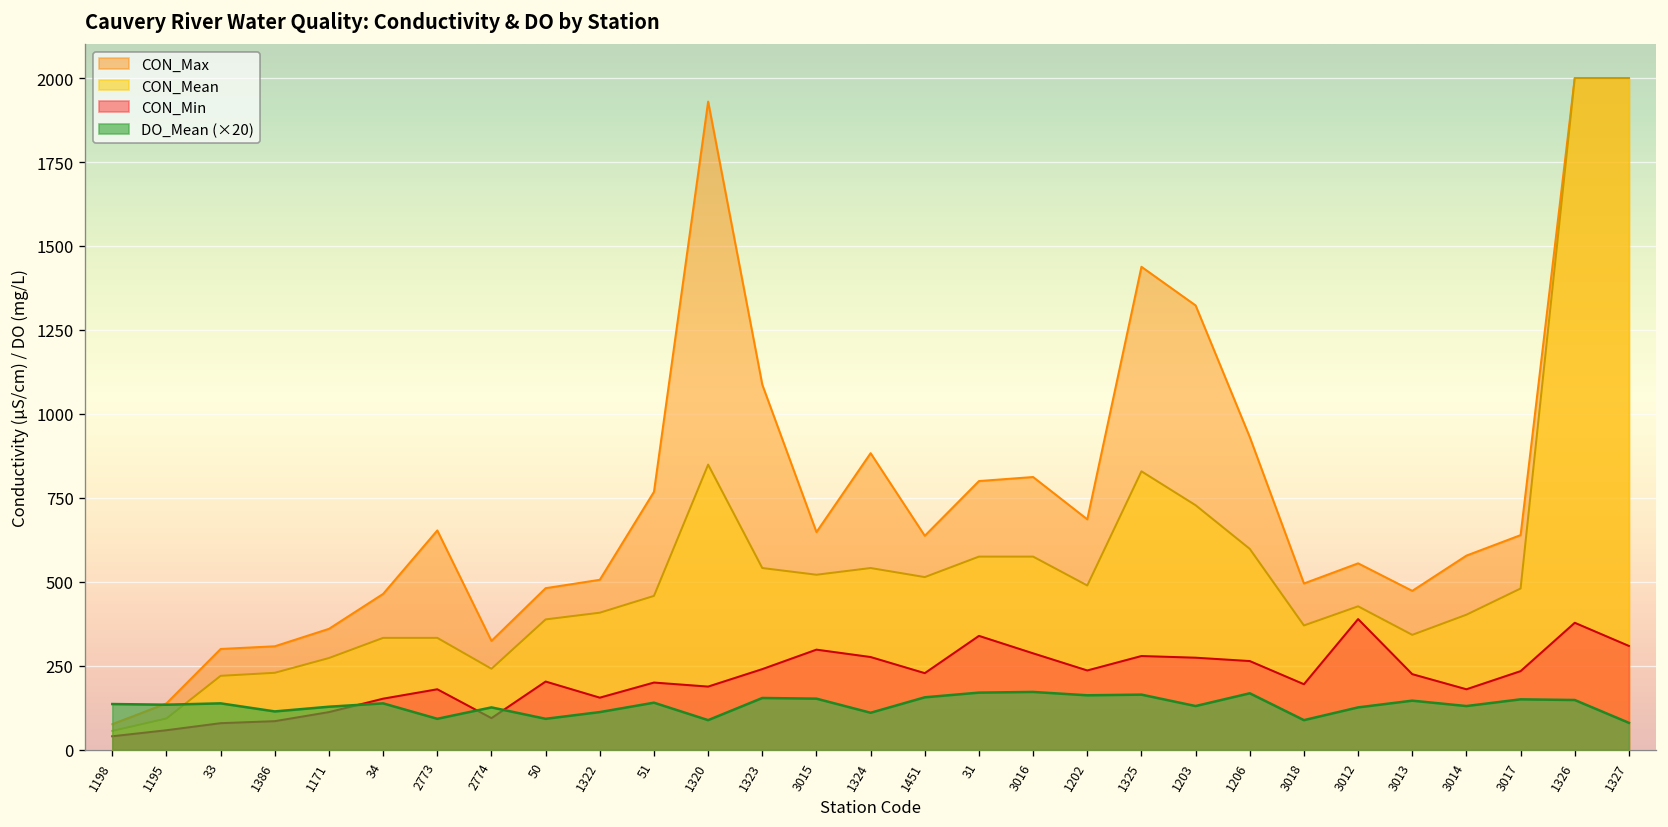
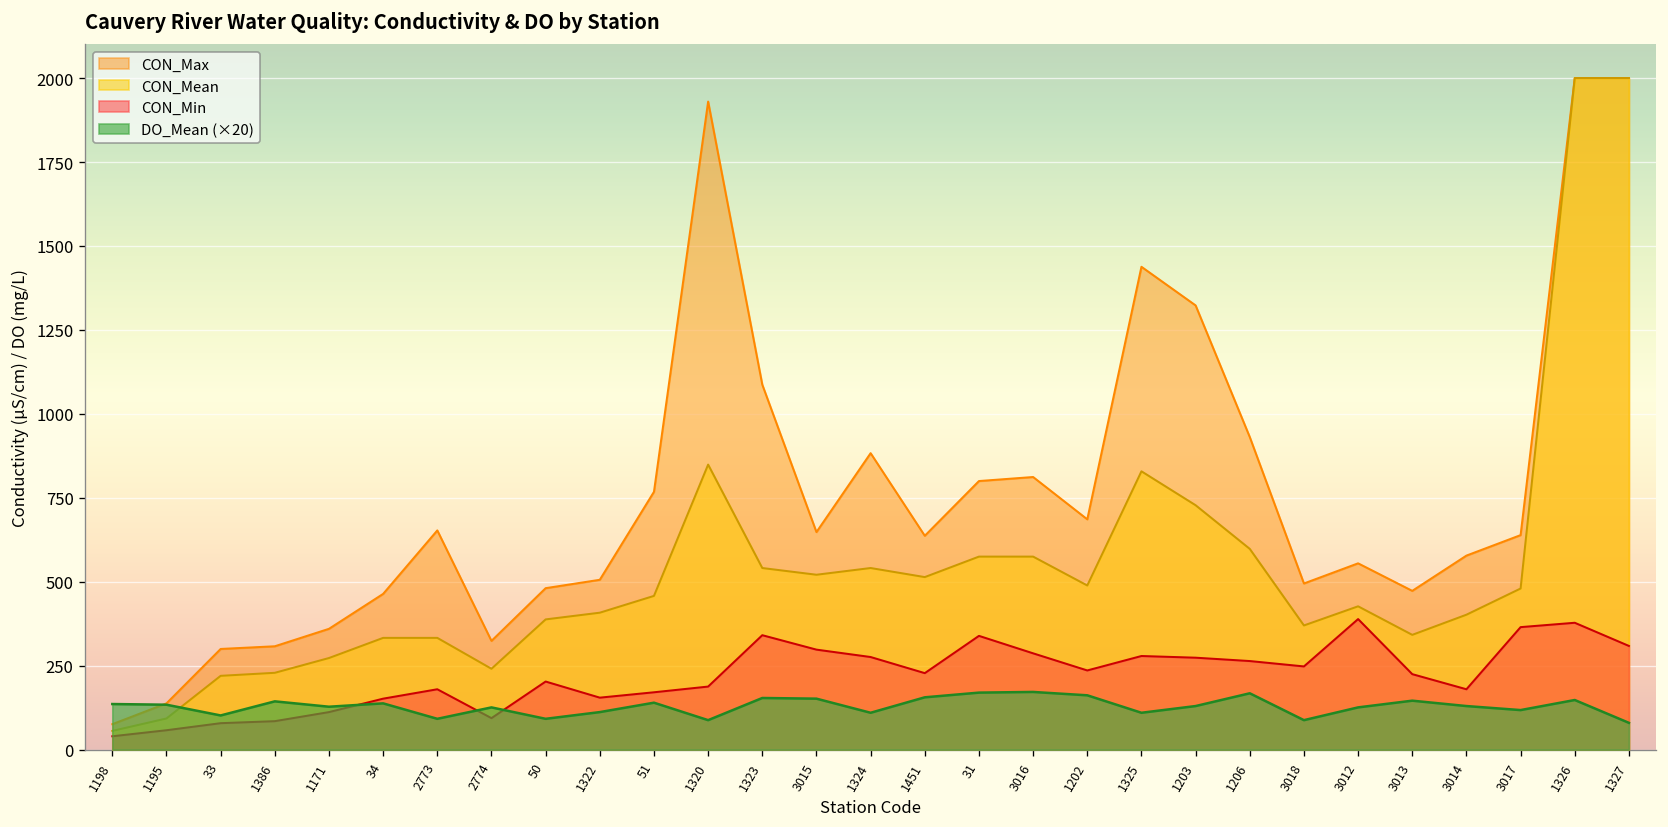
DO_Mean (×20), 33: 140 -> 100
DO_Mean (×20), 1386: 110 -> 140
CON_Min, 51: 200 -> 170
CON_Min, 1323: 240 -> 340
DO_Mean (×20), 1325: 160 -> 110
CON_Min, 3018: 200 -> 250
CON_Min, 3017: 230 -> 370
DO_Mean (×20), 3017: 150 -> 120
